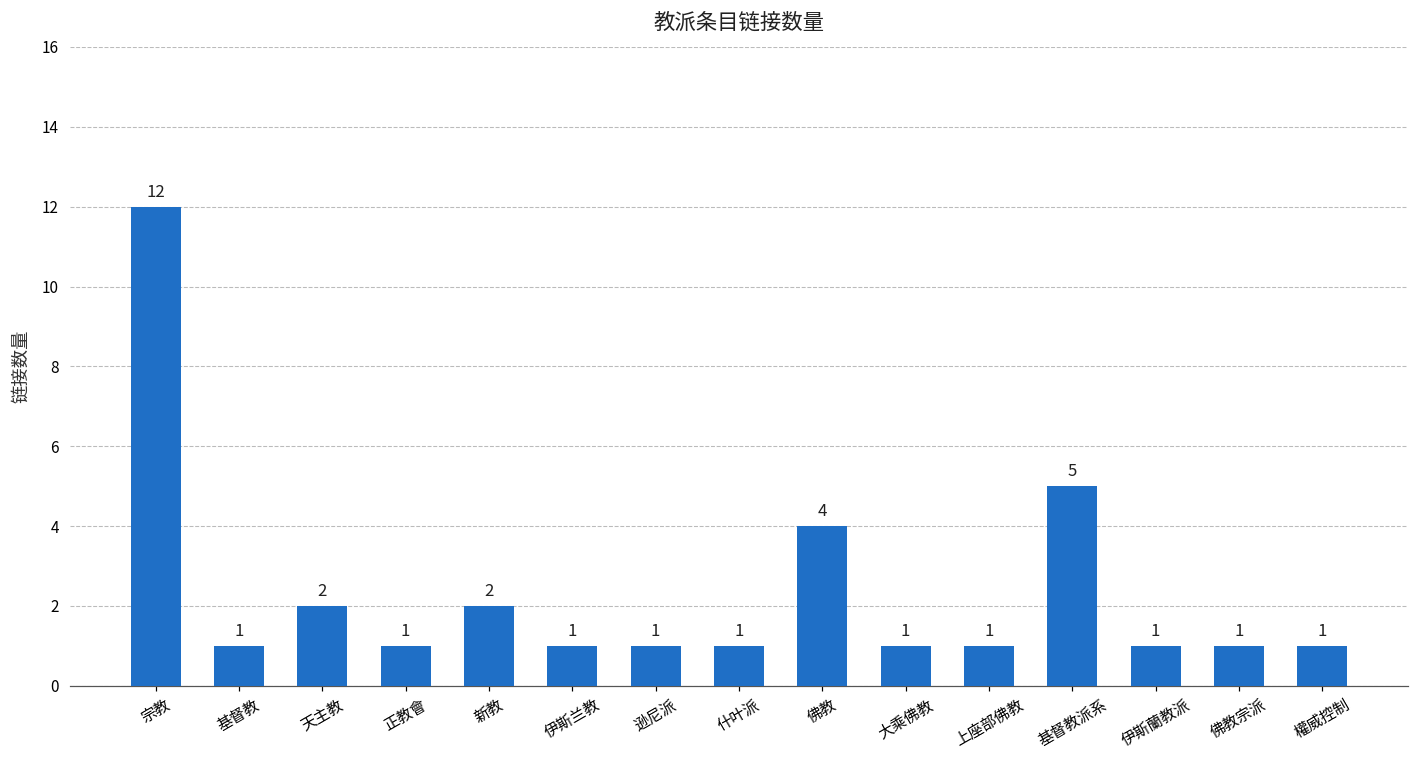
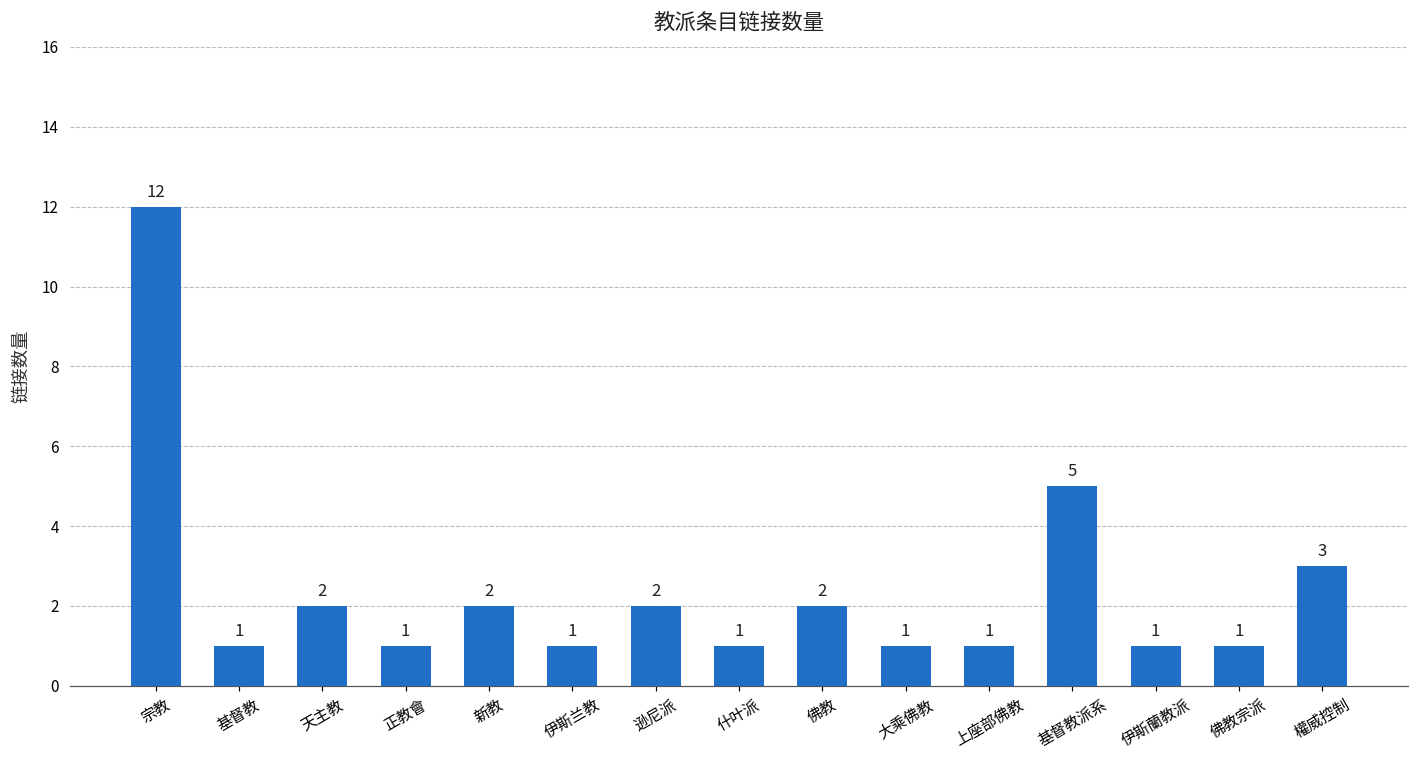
逊尼派: 1 -> 2
佛教: 4 -> 2
權威控制: 1 -> 3
